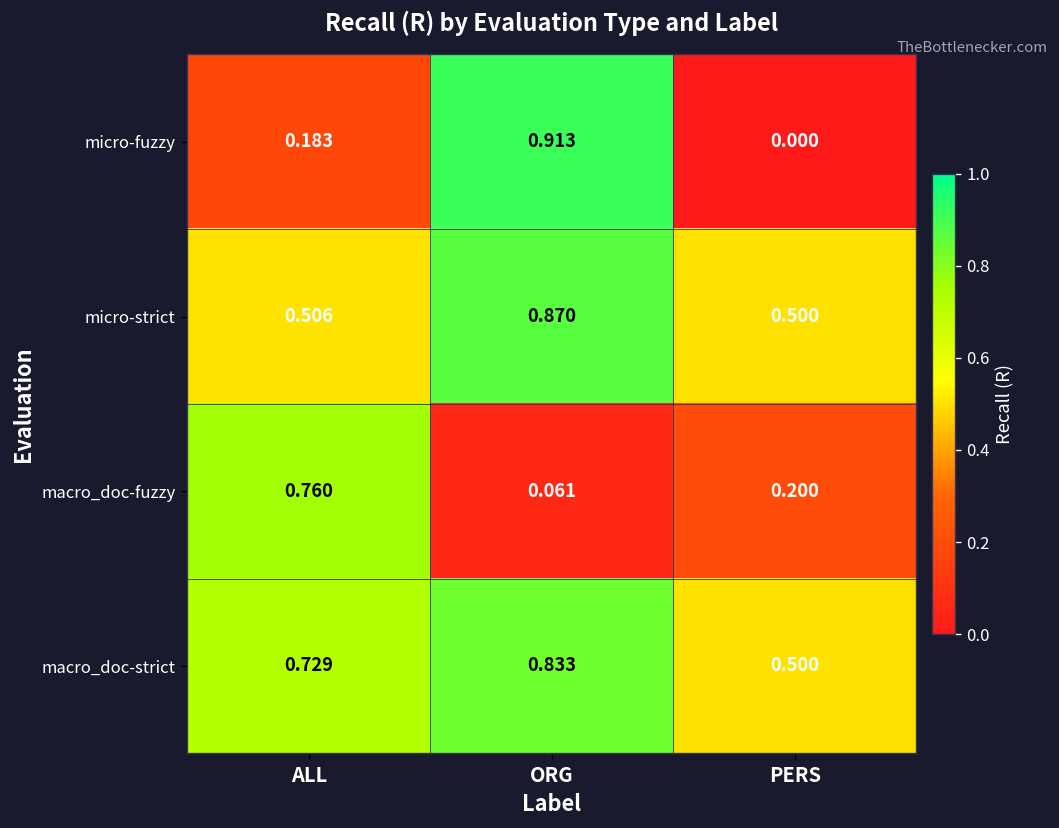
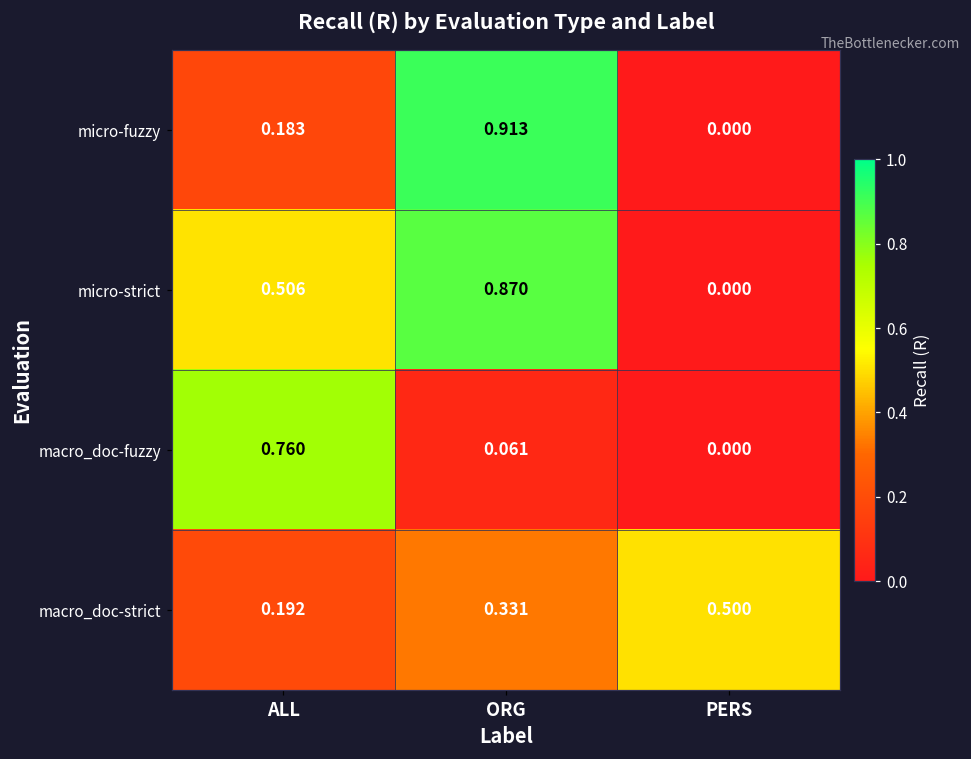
micro-strict, PERS: 0.500 -> 0.000
macro_doc-fuzzy, PERS: 0.200 -> 0.000
macro_doc-strict, ALL: 0.729 -> 0.192
macro_doc-strict, ORG: 0.833 -> 0.331
